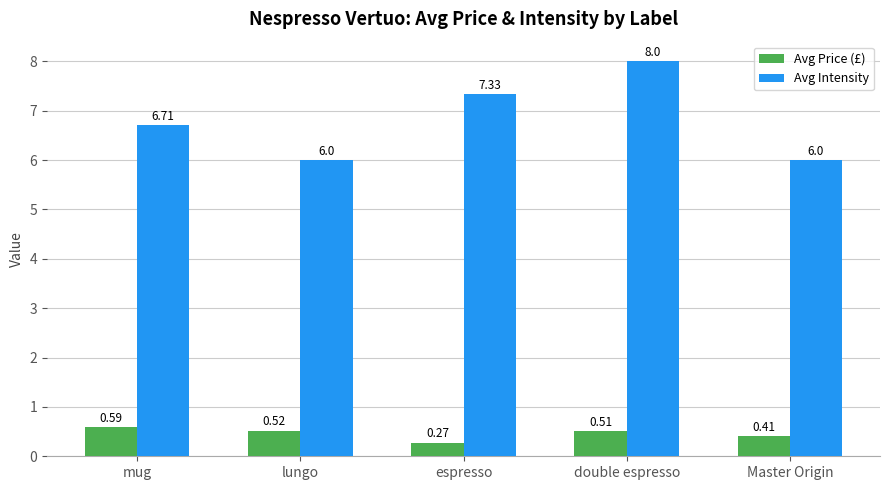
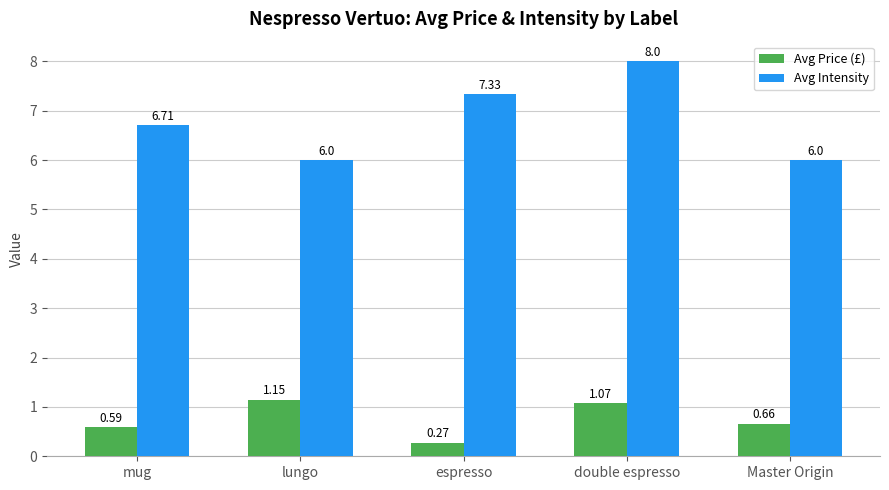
Avg Price (£), lungo: 0.52 -> 1.15
Avg Price (£), double espresso: 0.51 -> 1.07
Avg Price (£), Master Origin: 0.41 -> 0.66
